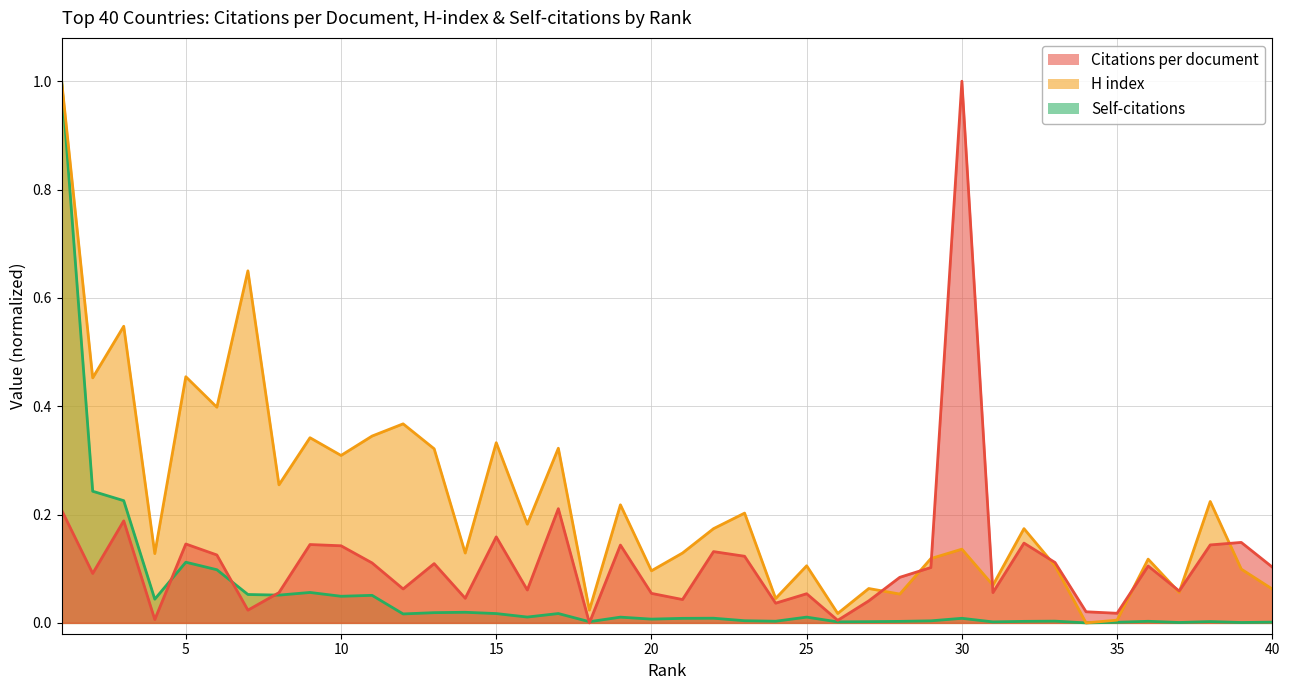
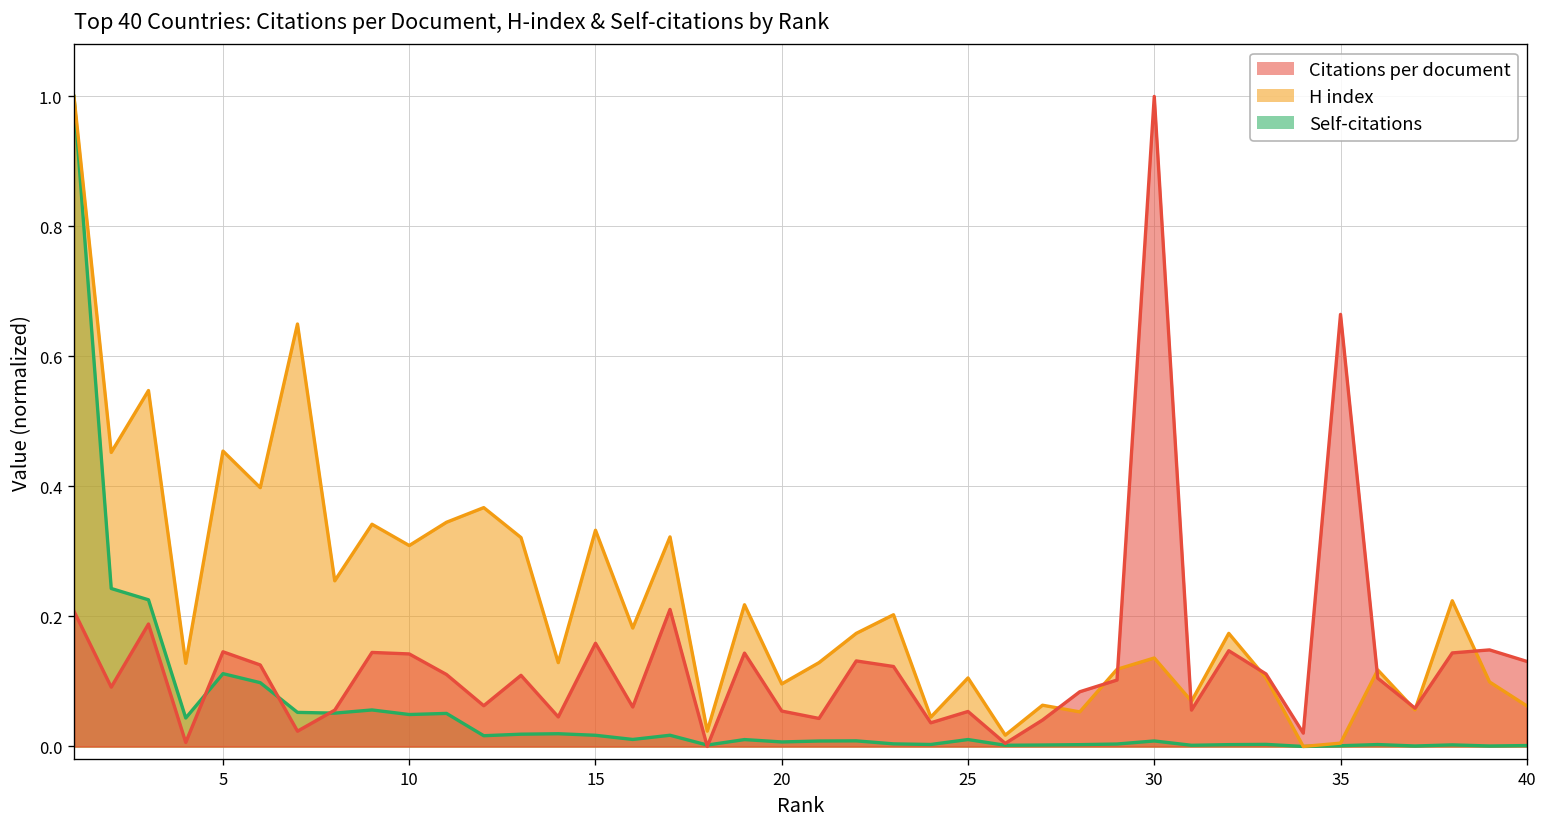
Citations per document, 35: 0.02 -> 0.66
Citations per document, 40: 0.10 -> 0.13
